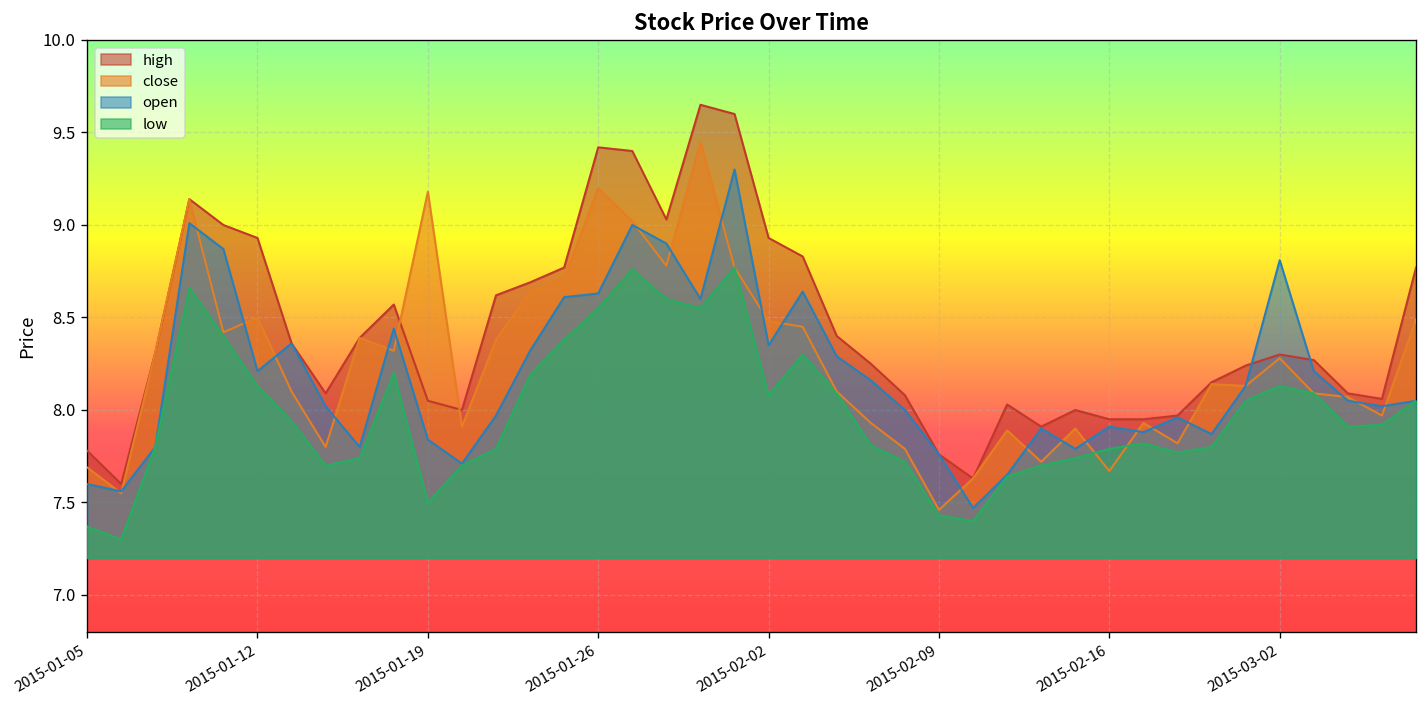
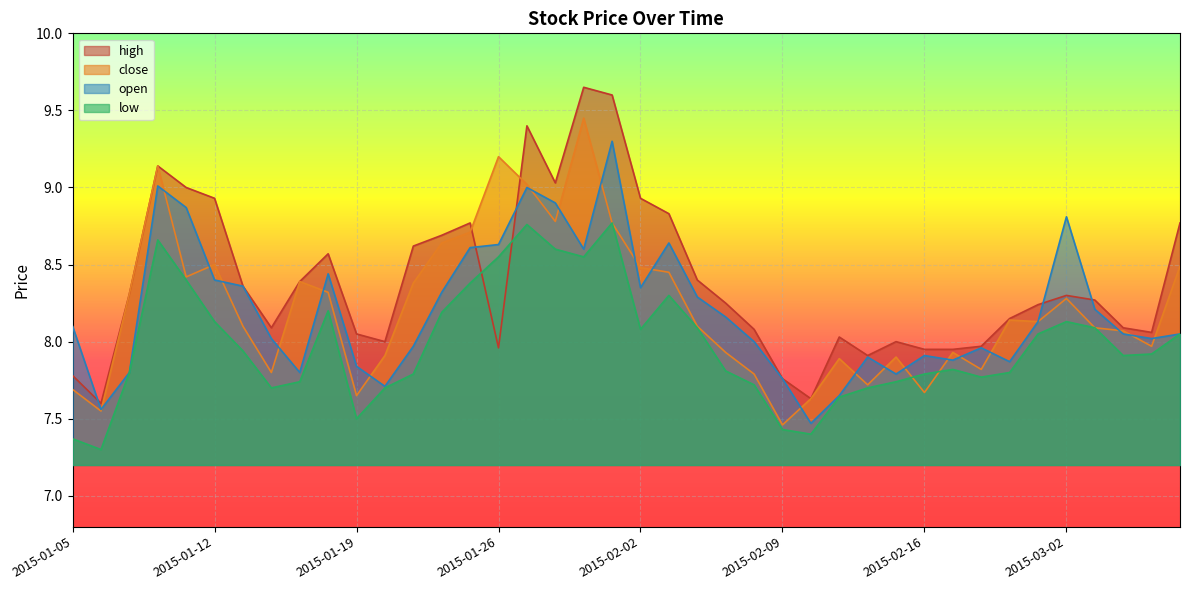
open, 2015-01-05: 7.6 -> 8.1
open, 2015-01-12: 8.21 -> 8.40
close, 2015-01-19: 9.18 -> 7.65
high, 2015-01-26: 9.42 -> 7.96
